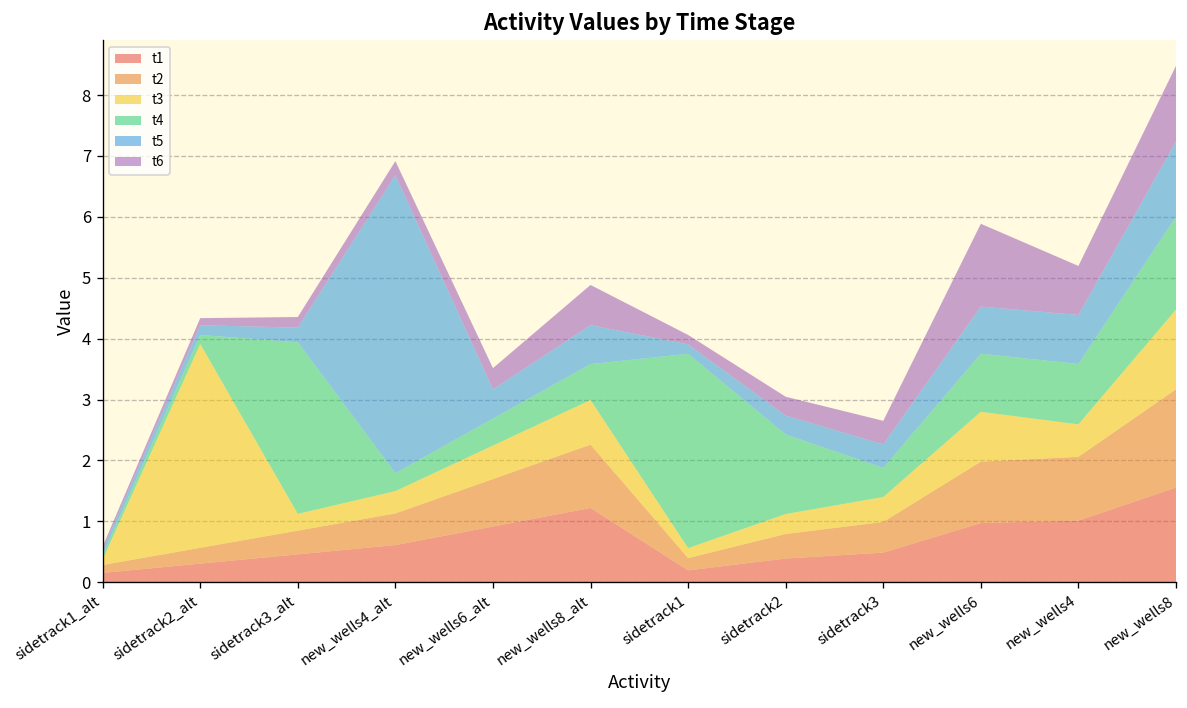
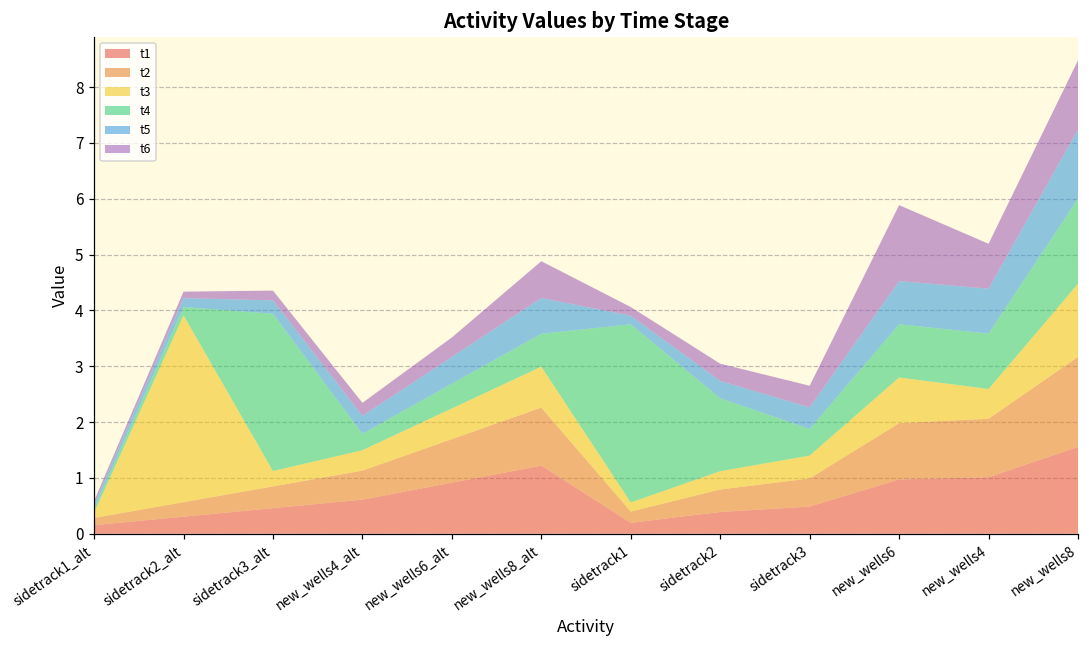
t5, new_wells4_alt: 4.9 -> 0.3
